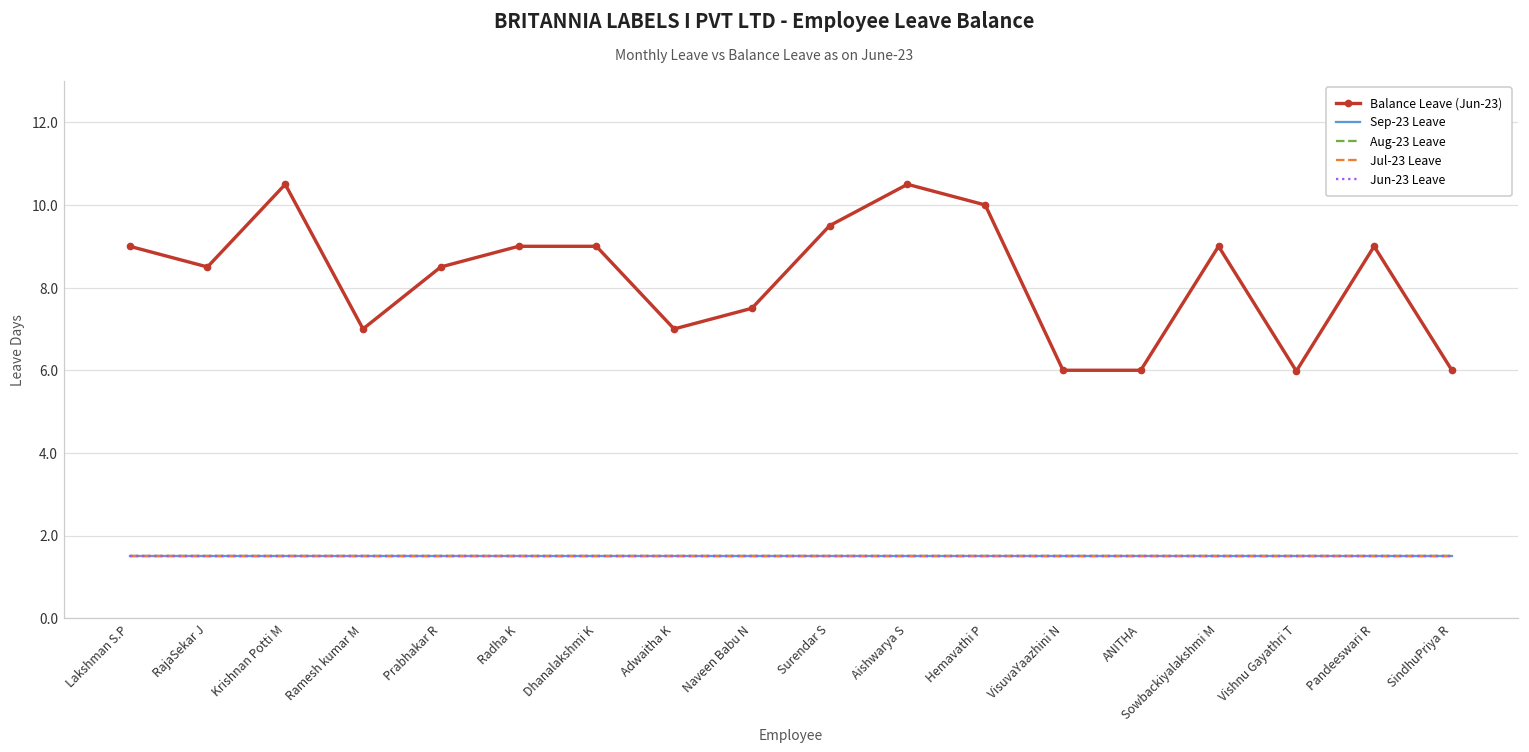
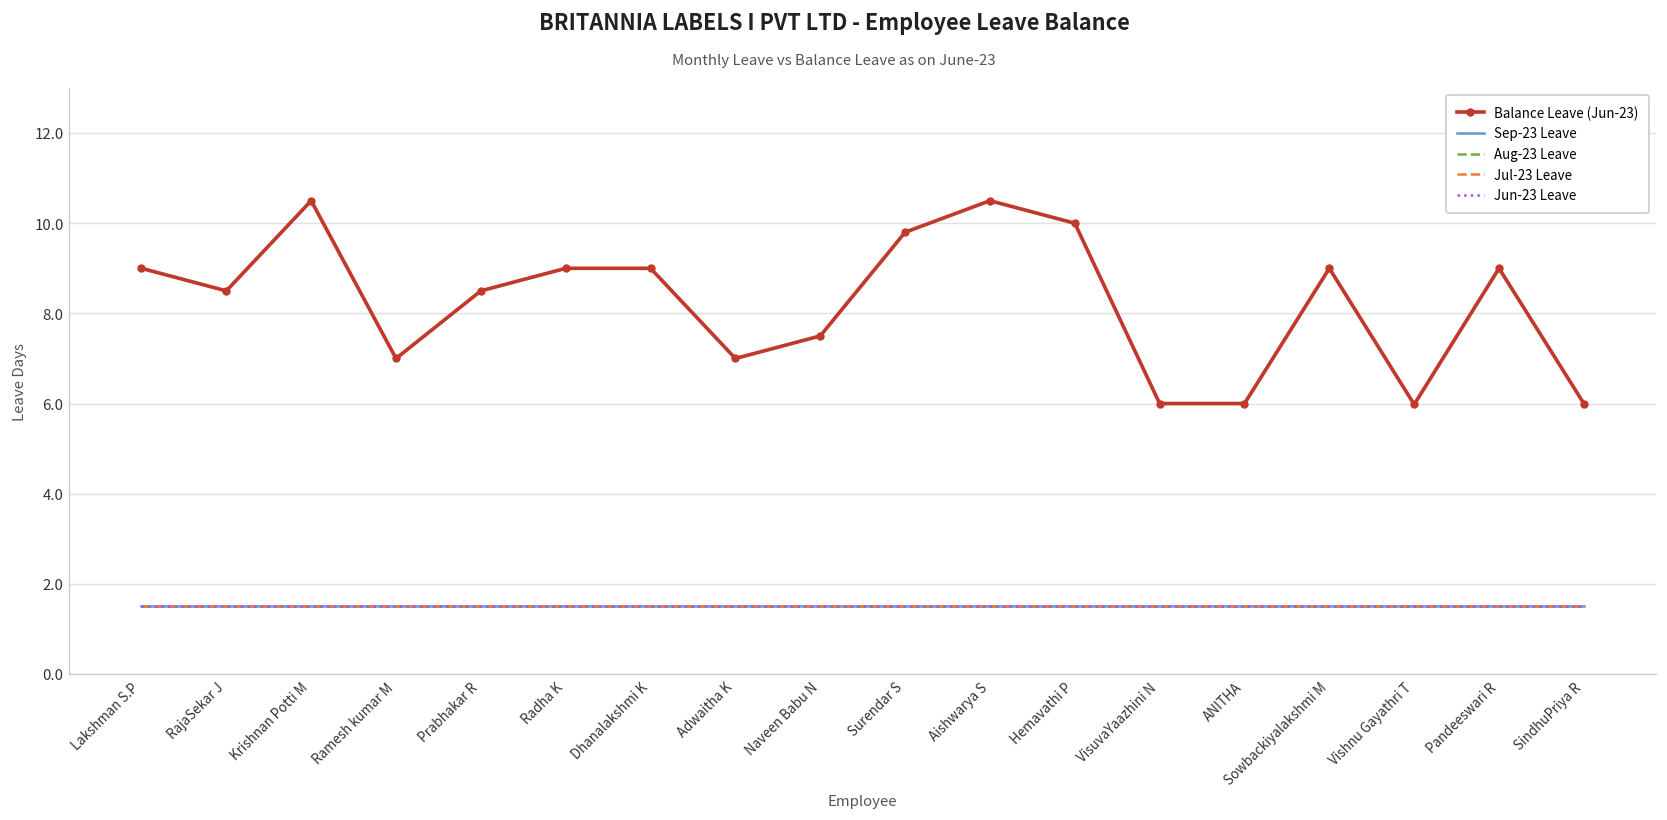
Balance Leave (Jun-23), Surendar S: 9.5 -> 9.8
